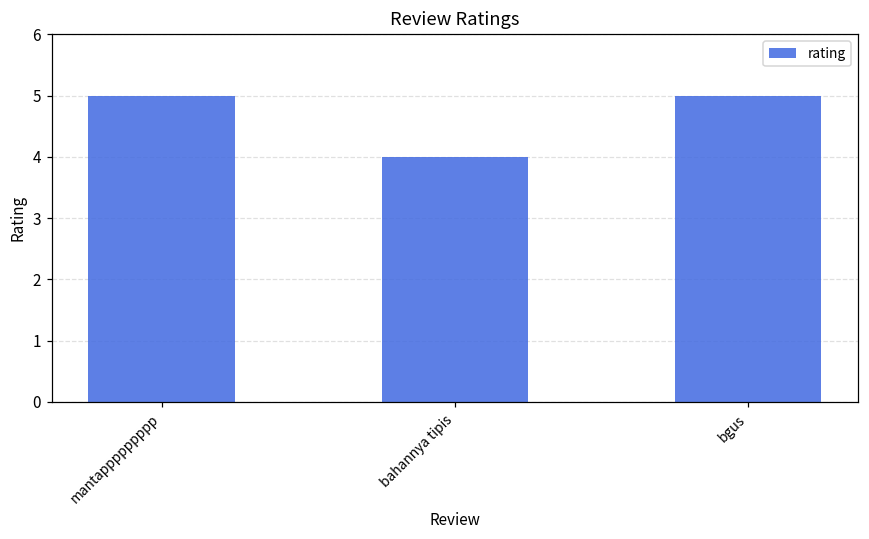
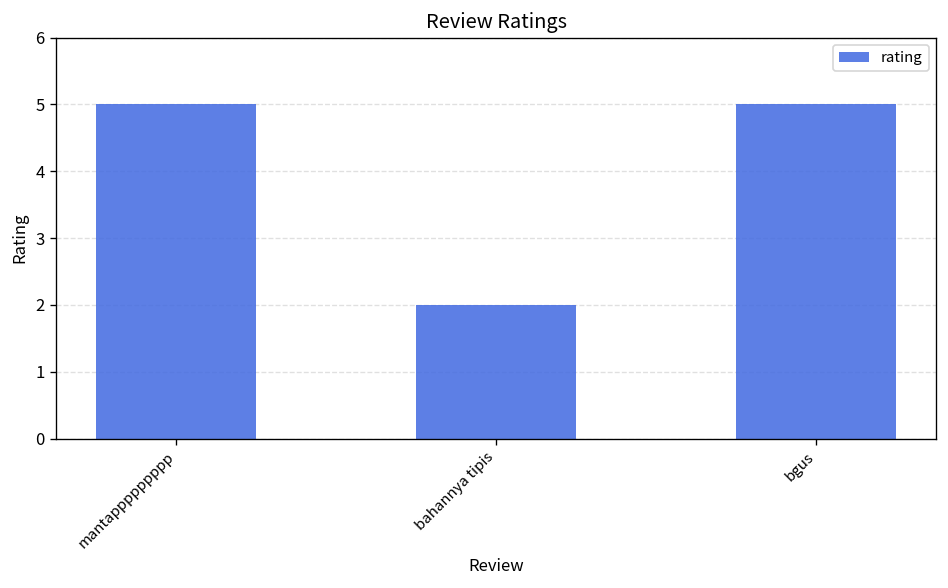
bahannya tipis: 4 -> 2
